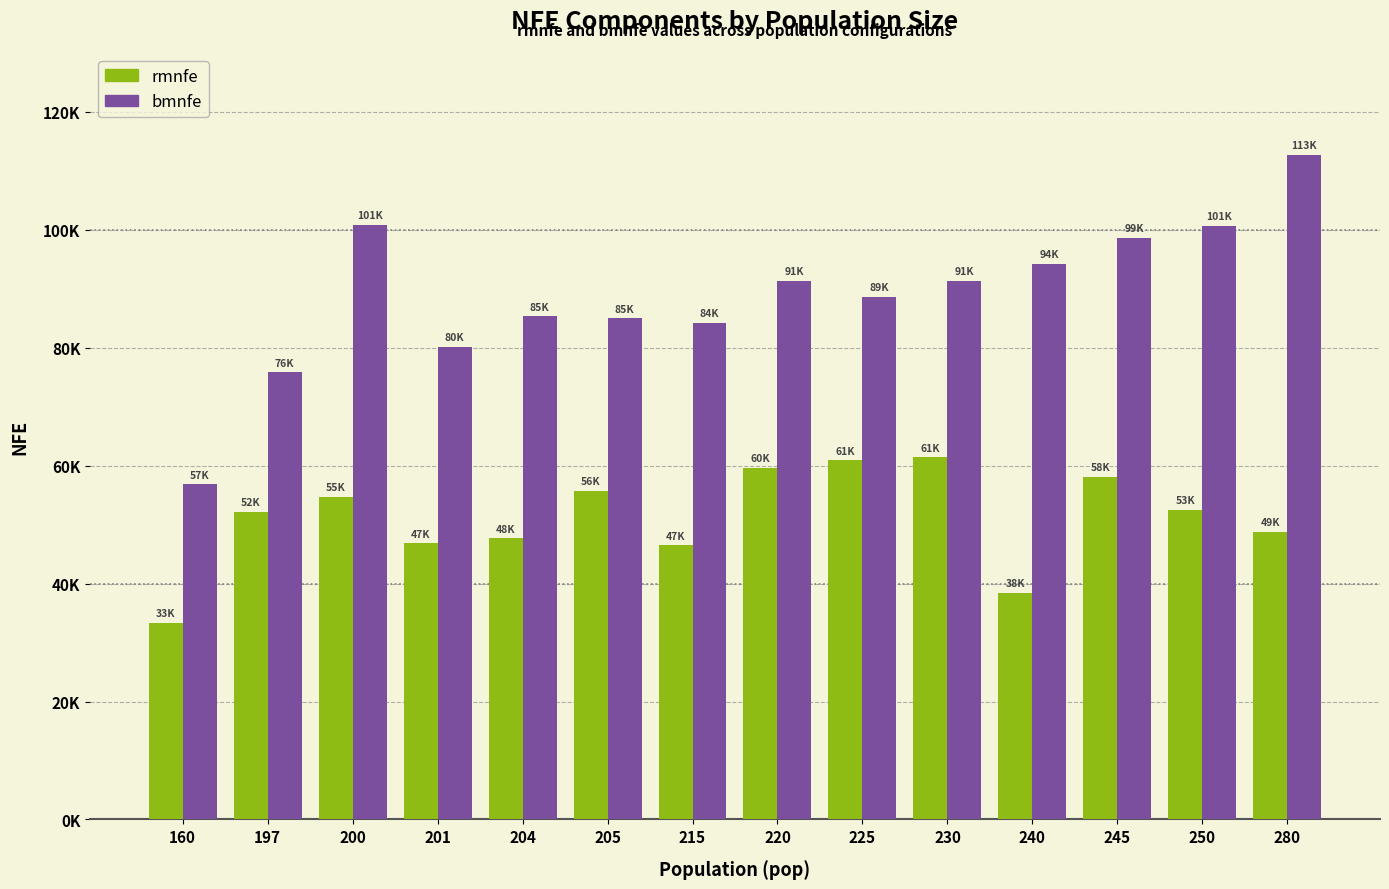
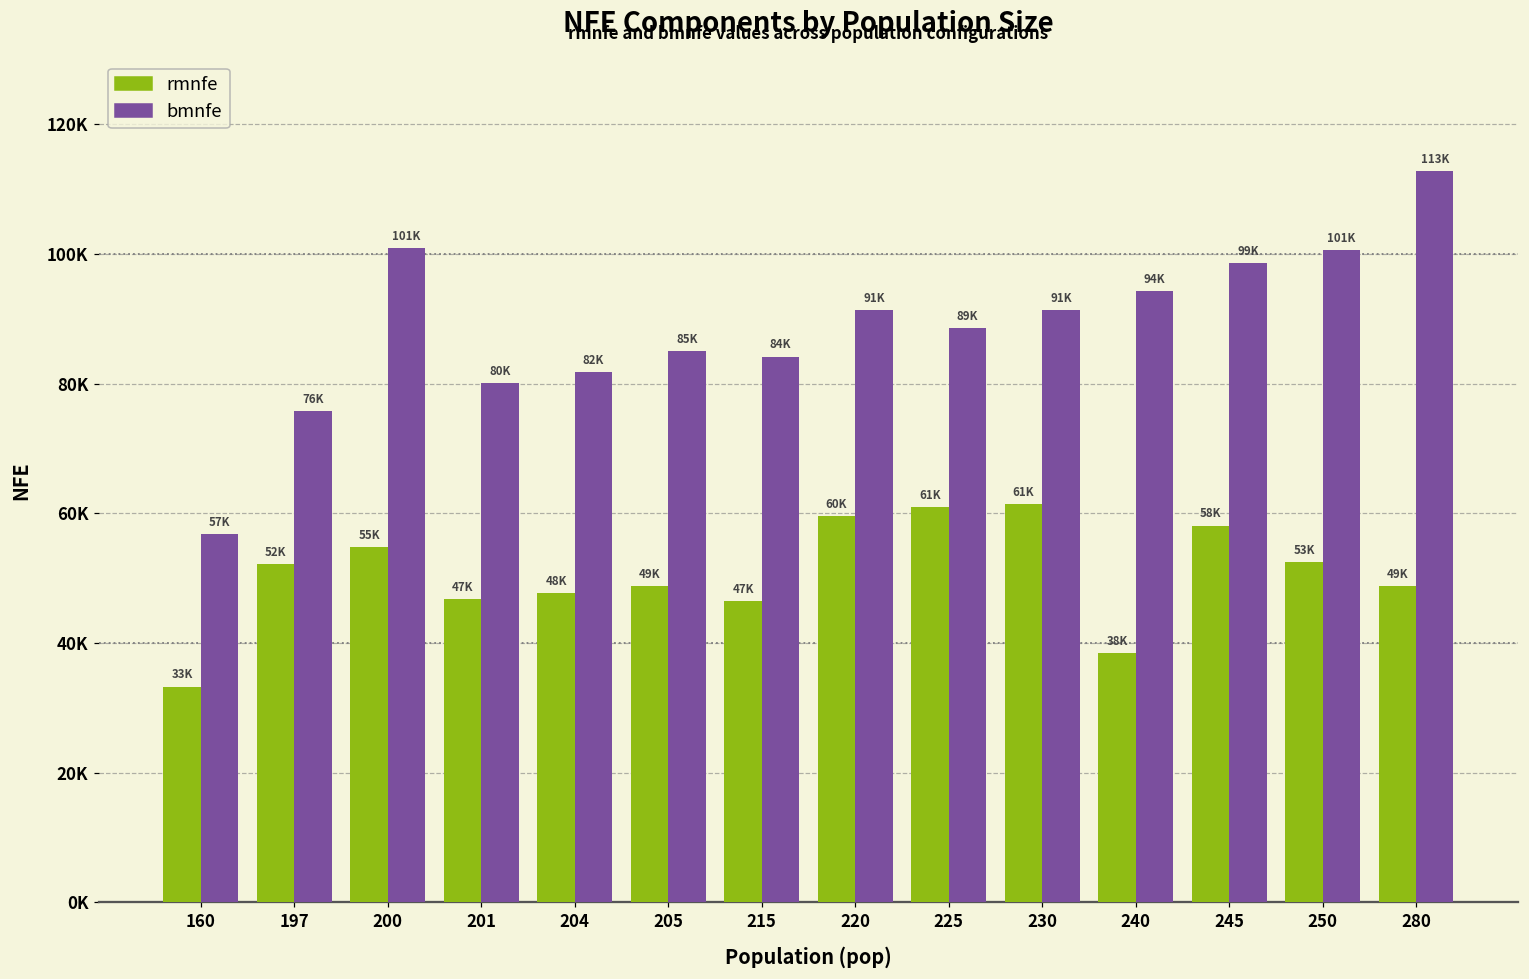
bmnfe, 204: 85K -> 82K
rmnfe, 205: 56K -> 49K
